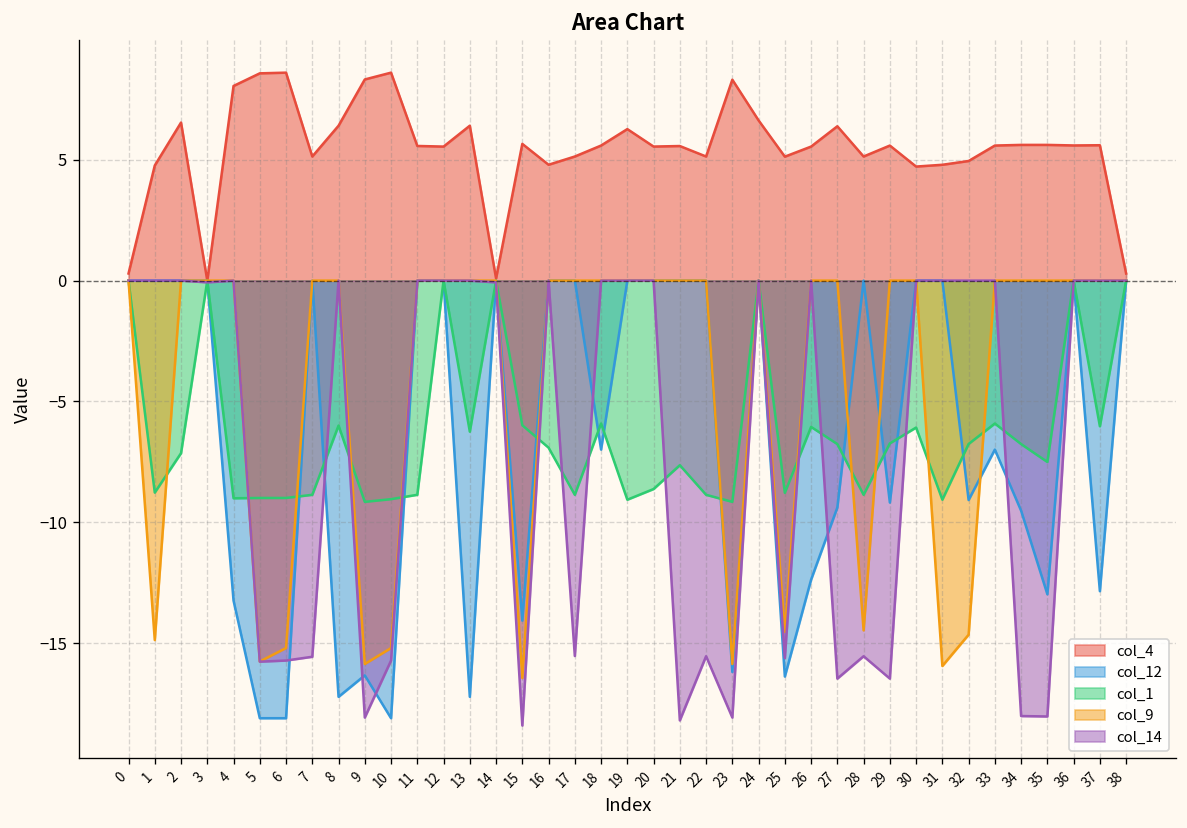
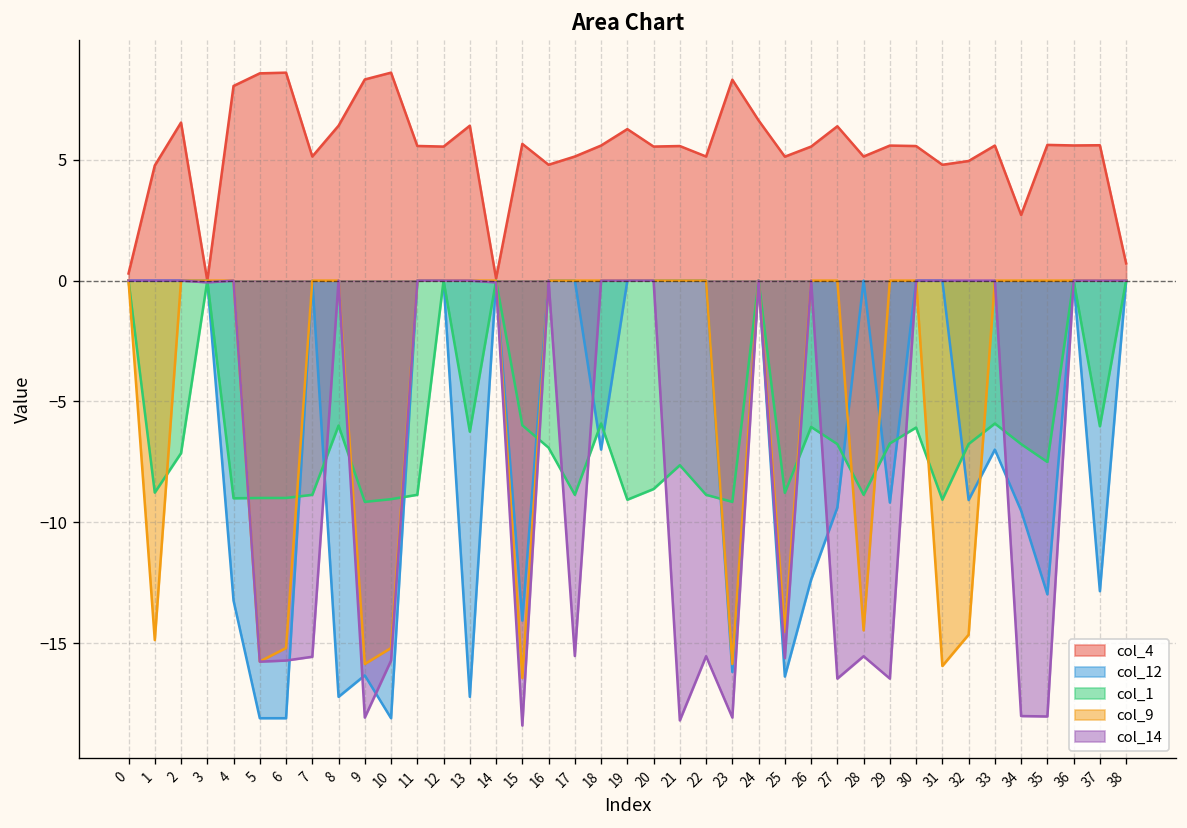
col_4, 30: 4.7 -> 5.6
col_4, 34: 5.6 -> 2.7
col_4, 38: 0.3 -> 0.7
